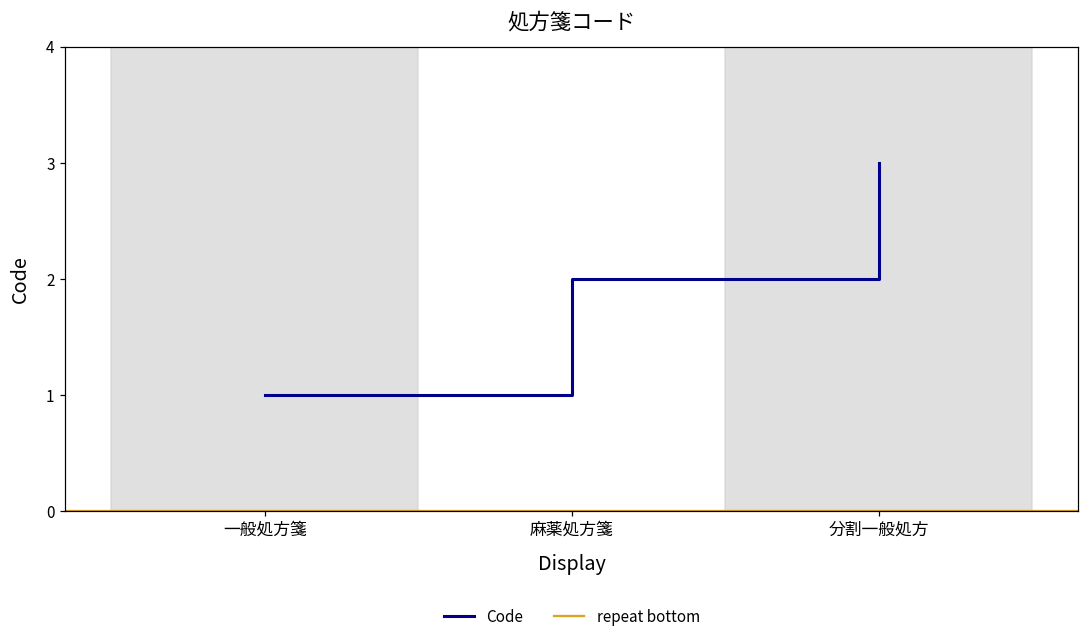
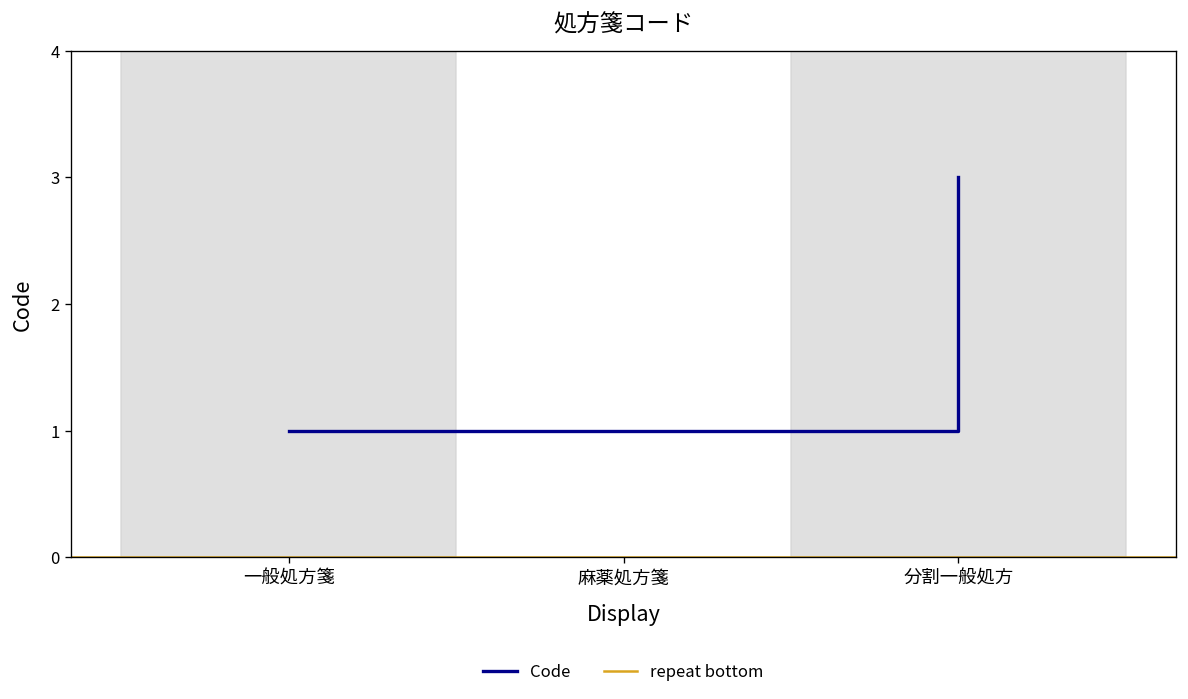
麻薬処方箋: 2 -> 1
